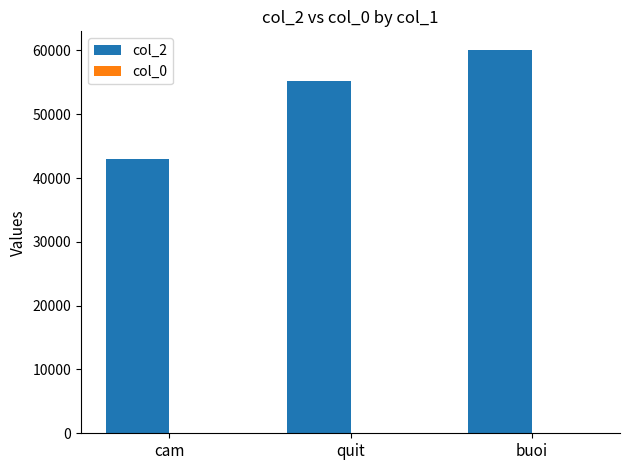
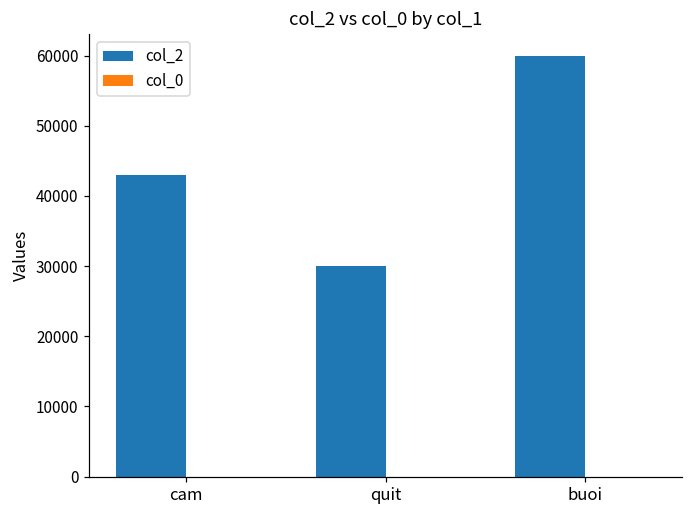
col_2, quit: 55000 -> 30000
